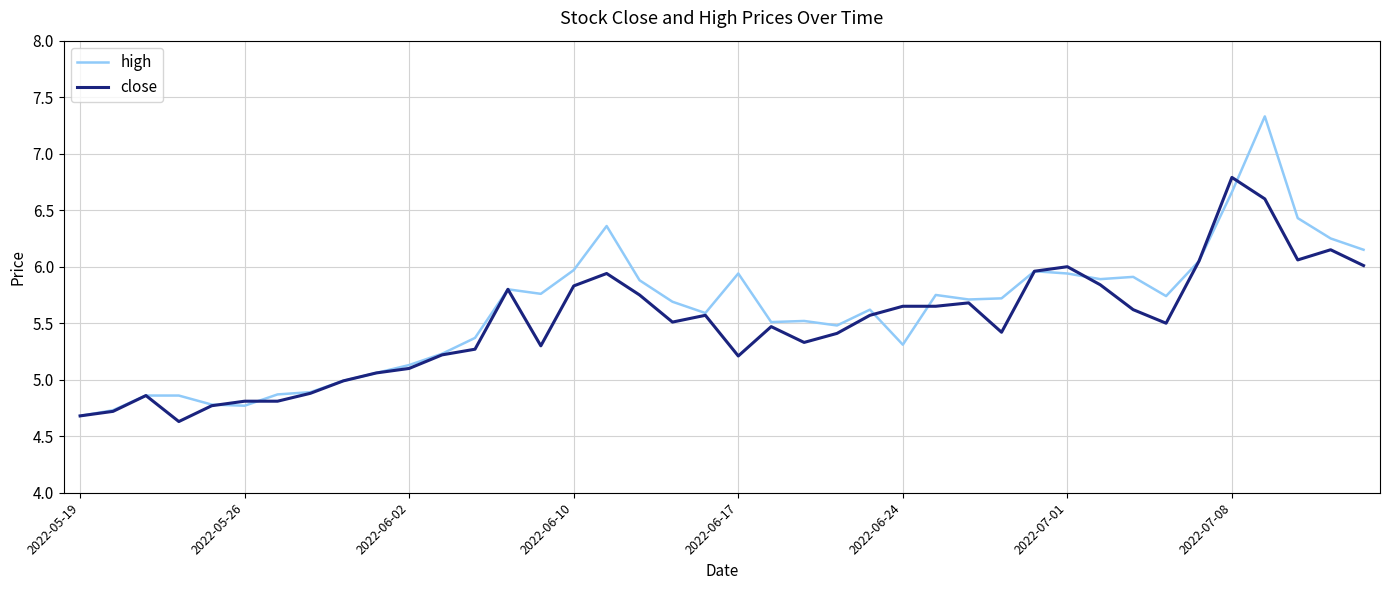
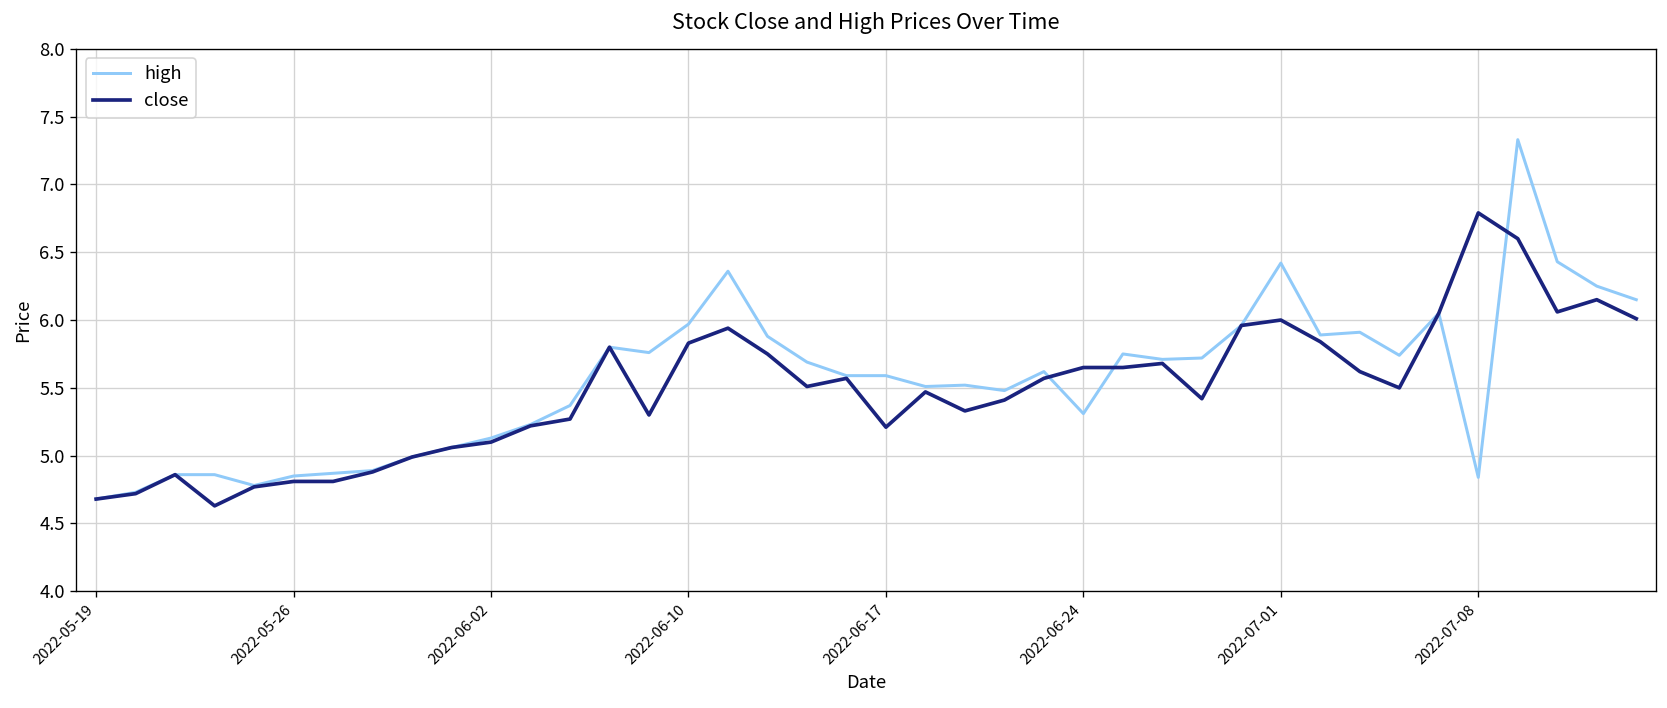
high, 2022-05-26: 4.77 -> 4.85
high, 2022-06-17: 5.94 -> 5.59
high, 2022-07-01: 5.94 -> 6.42
high, 2022-07-08: 6.66 -> 4.84
